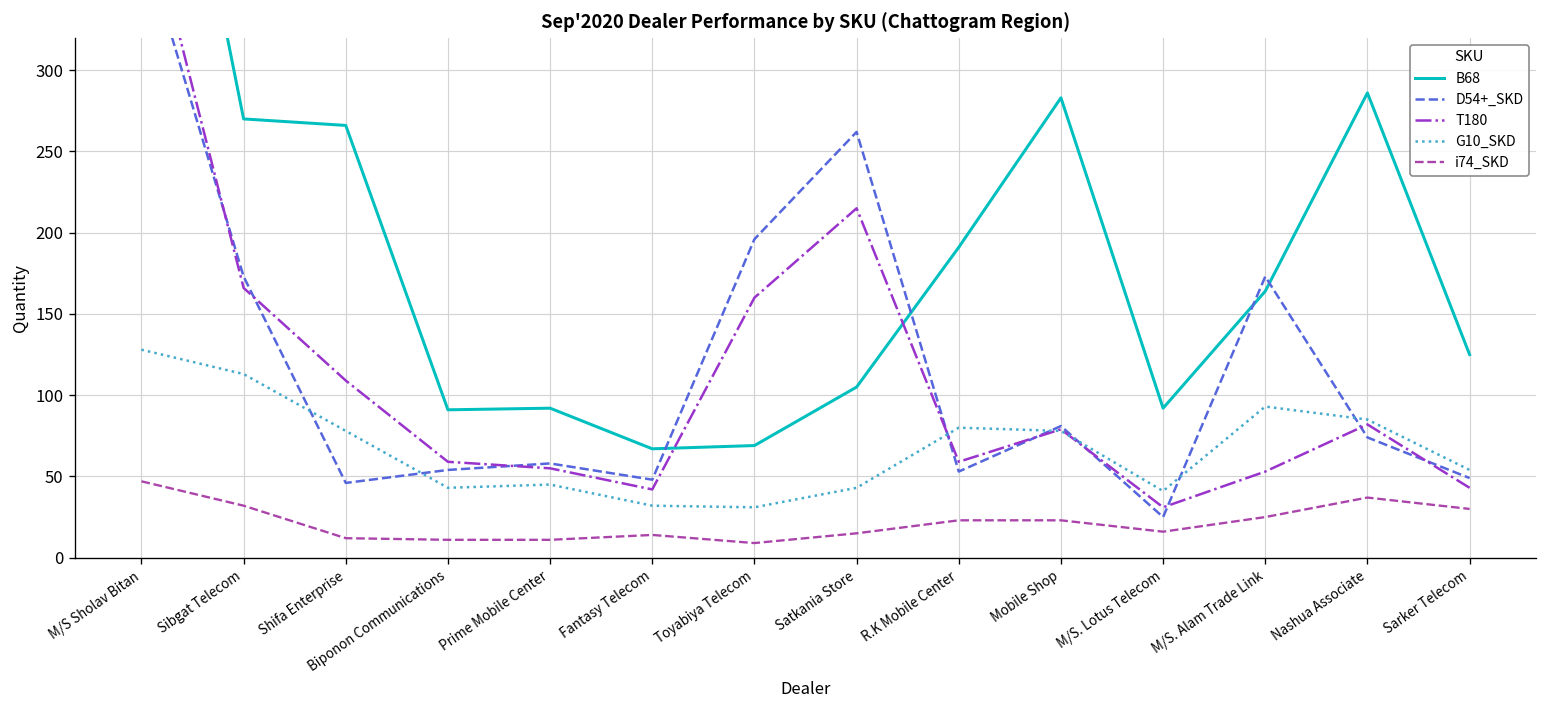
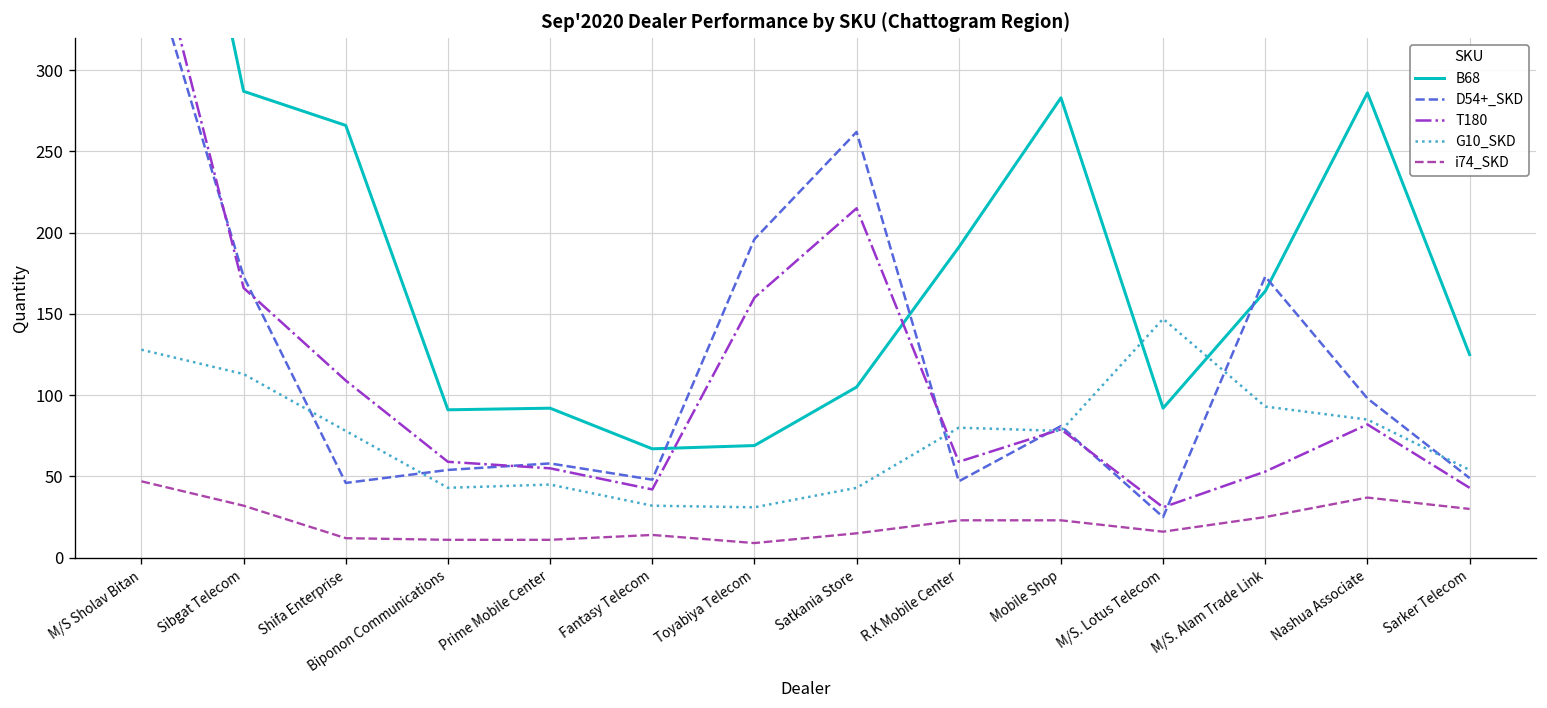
B68, Sibgat Telecom: 270 -> 287
D54+_SKD, R.K Mobile Center: 53 -> 47
G10_SKD, M/S. Lotus Telecom: 41 -> 147
D54+_SKD, Nashua Associate: 74 -> 98
